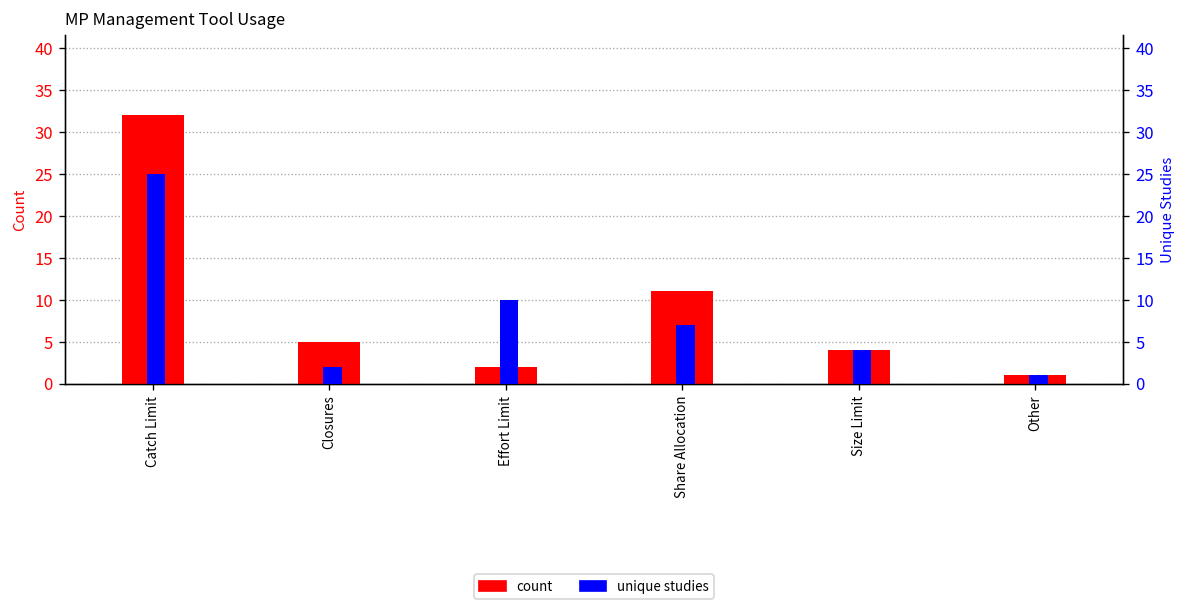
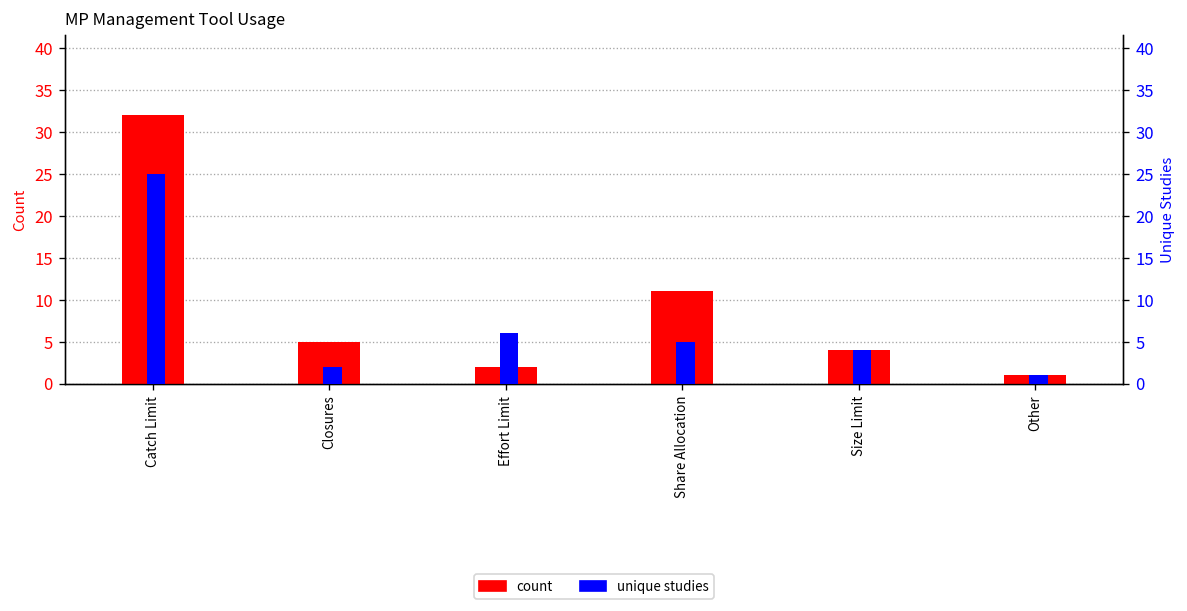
unique studies, Effort Limit: 10 -> 6
unique studies, Share Allocation: 7 -> 5
